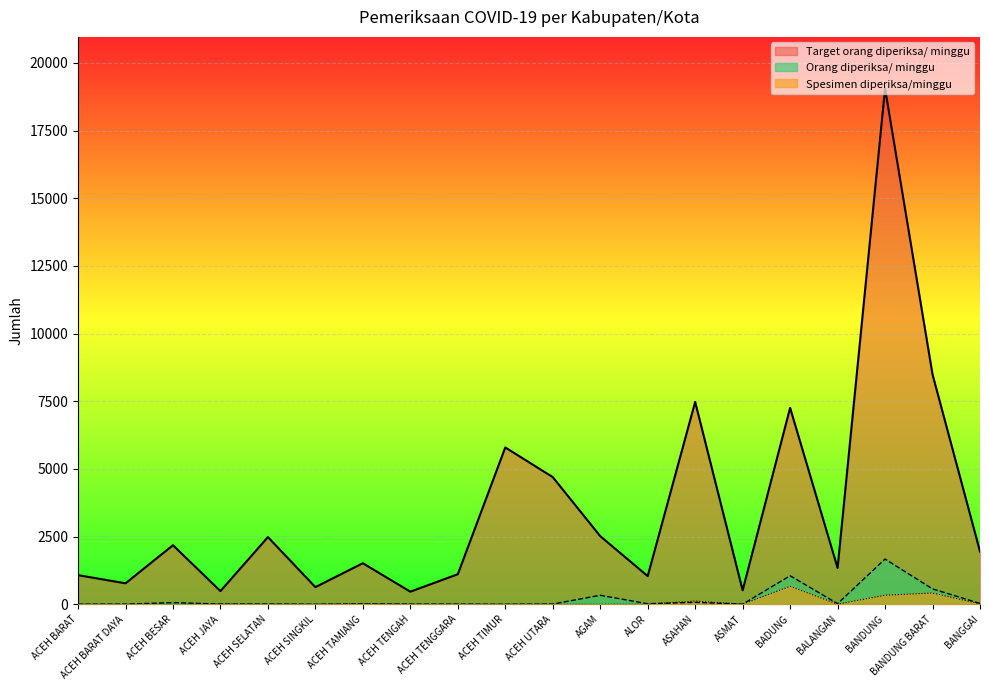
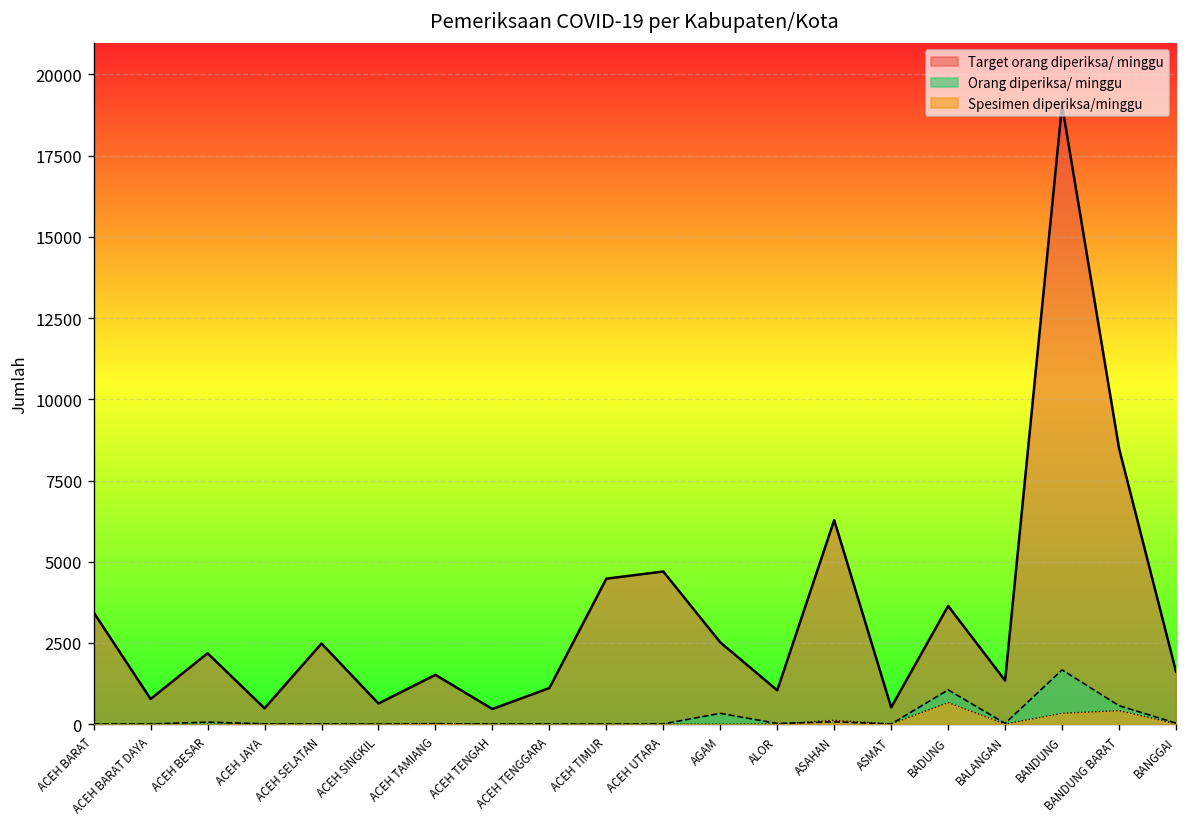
Target orang diperiksa/ minggu, ACEH BARAT: 1100 -> 3400
Target orang diperiksa/ minggu, ACEH TIMUR: 5800 -> 4500
Target orang diperiksa/ minggu, ASAHAN: 7500 -> 6300
Target orang diperiksa/ minggu, BADUNG: 7300 -> 3600
Target orang diperiksa/ minggu, BANGGAI: 2000 -> 1600
